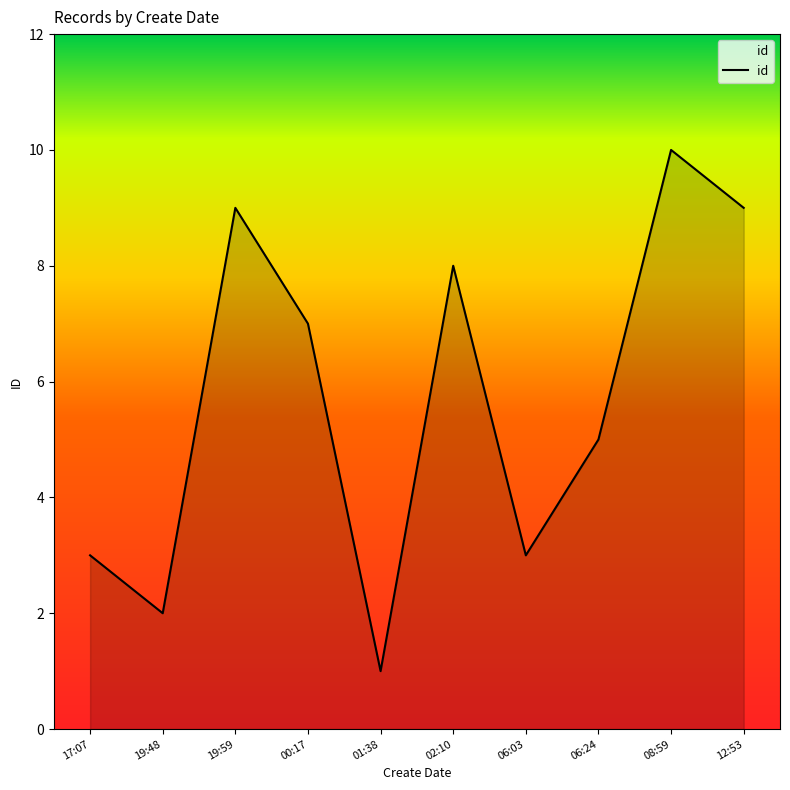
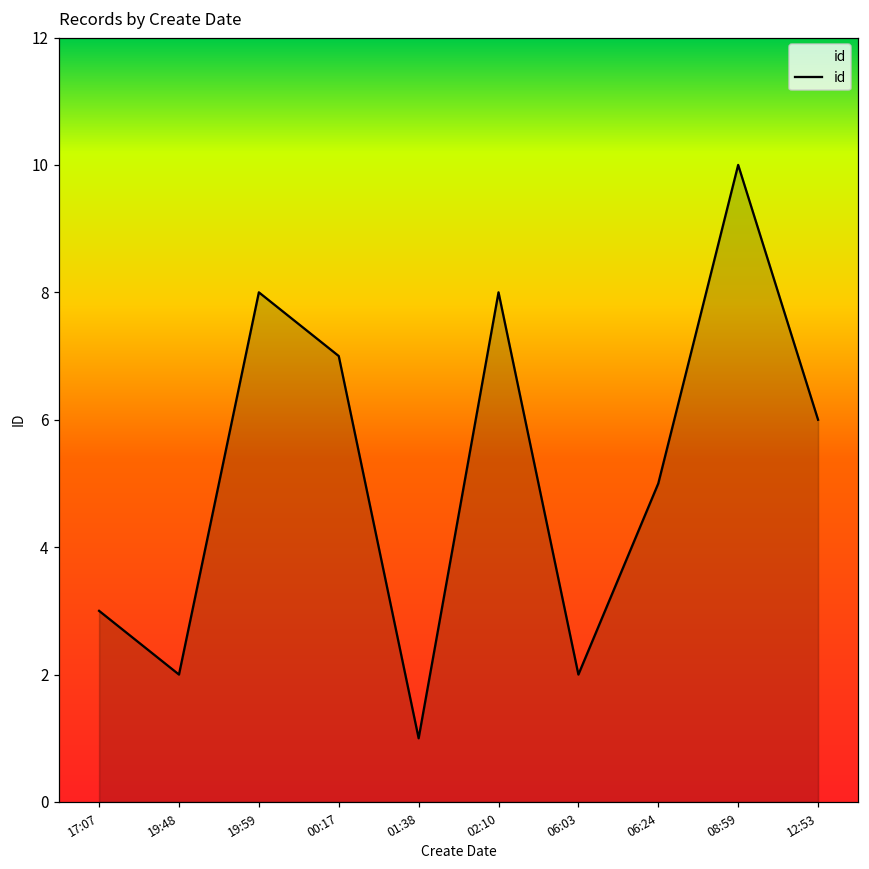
19:59: 9 -> 8
06:03: 3 -> 2
12:53: 9 -> 6
